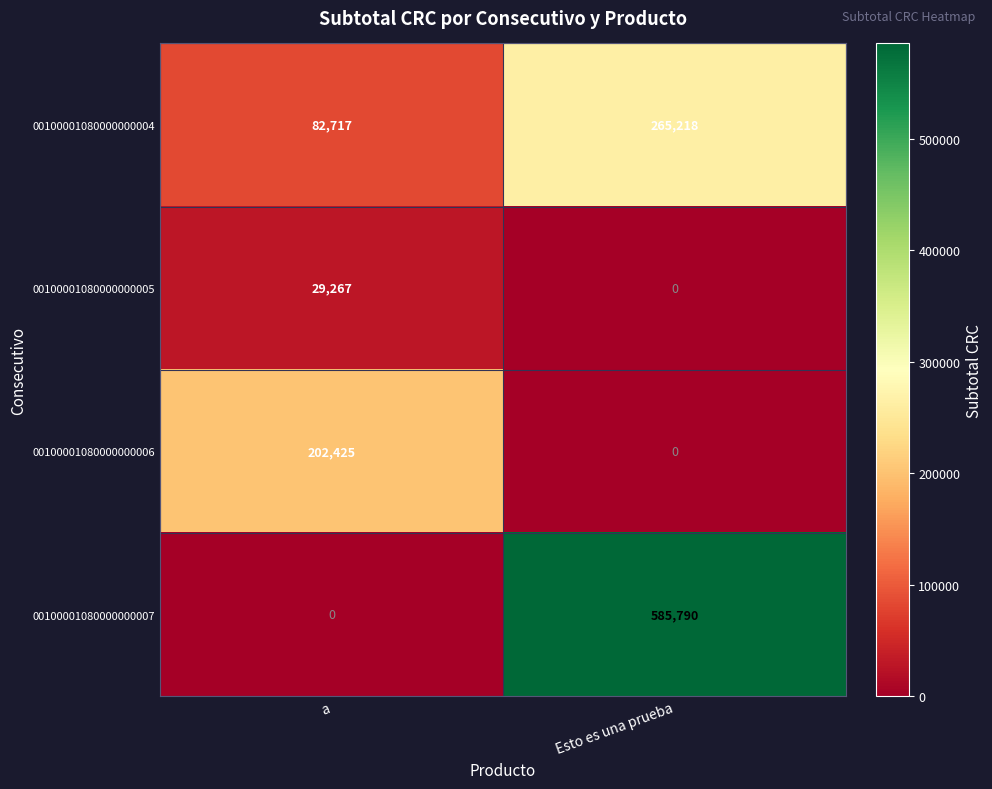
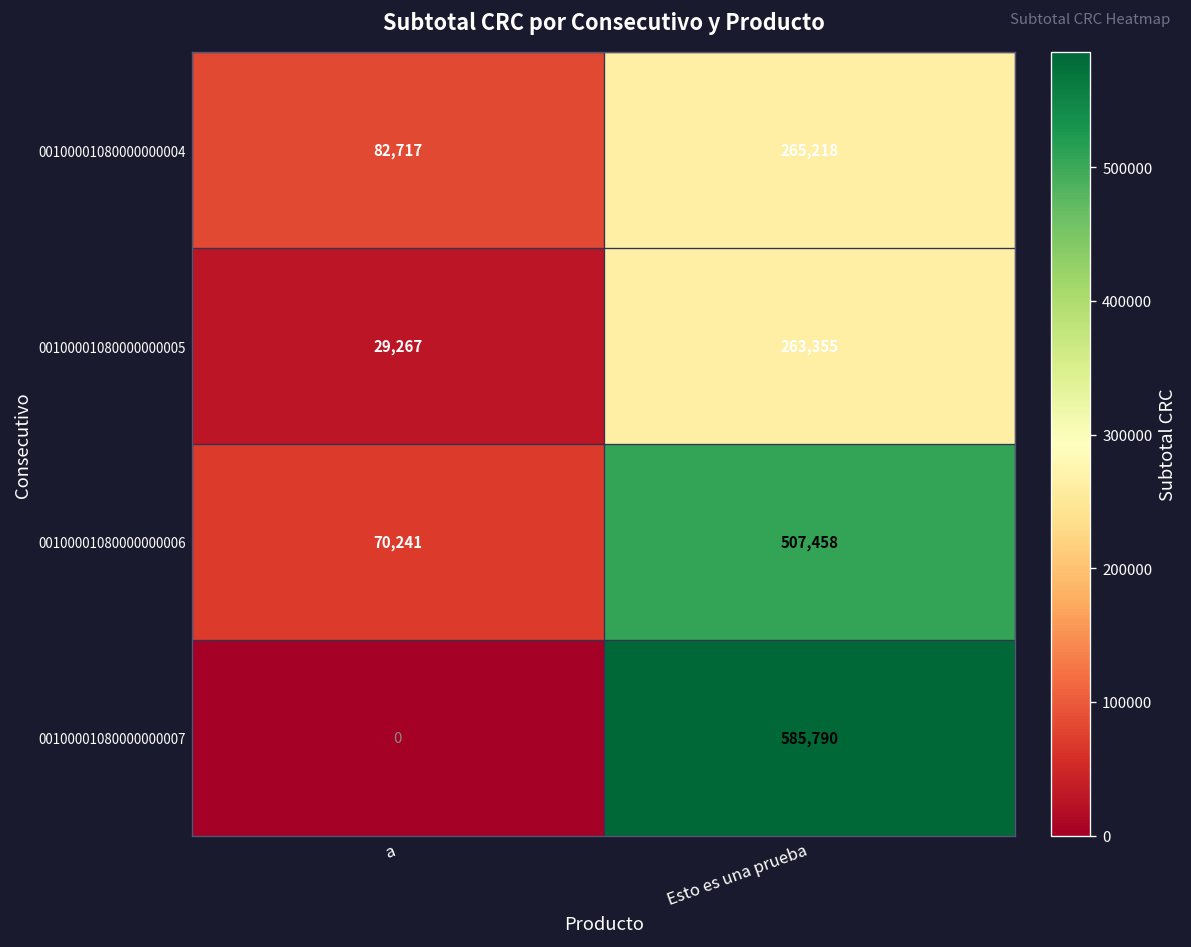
00100001080000000005, Esto es una prueba: 0 -> 263,355
00100001080000000006, a: 202,425 -> 70,241
00100001080000000006, Esto es una prueba: 0 -> 507,458
